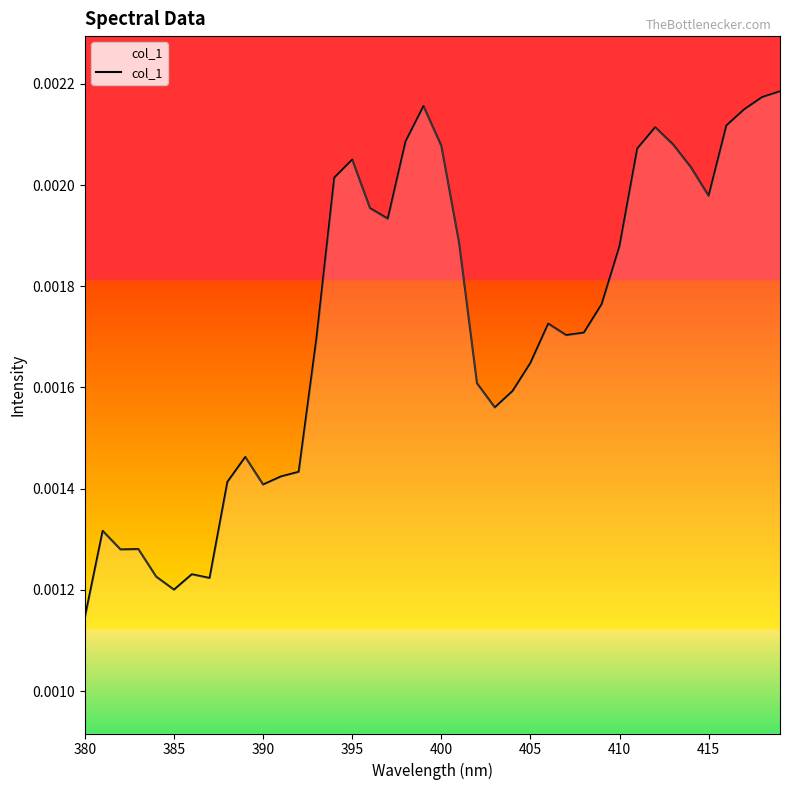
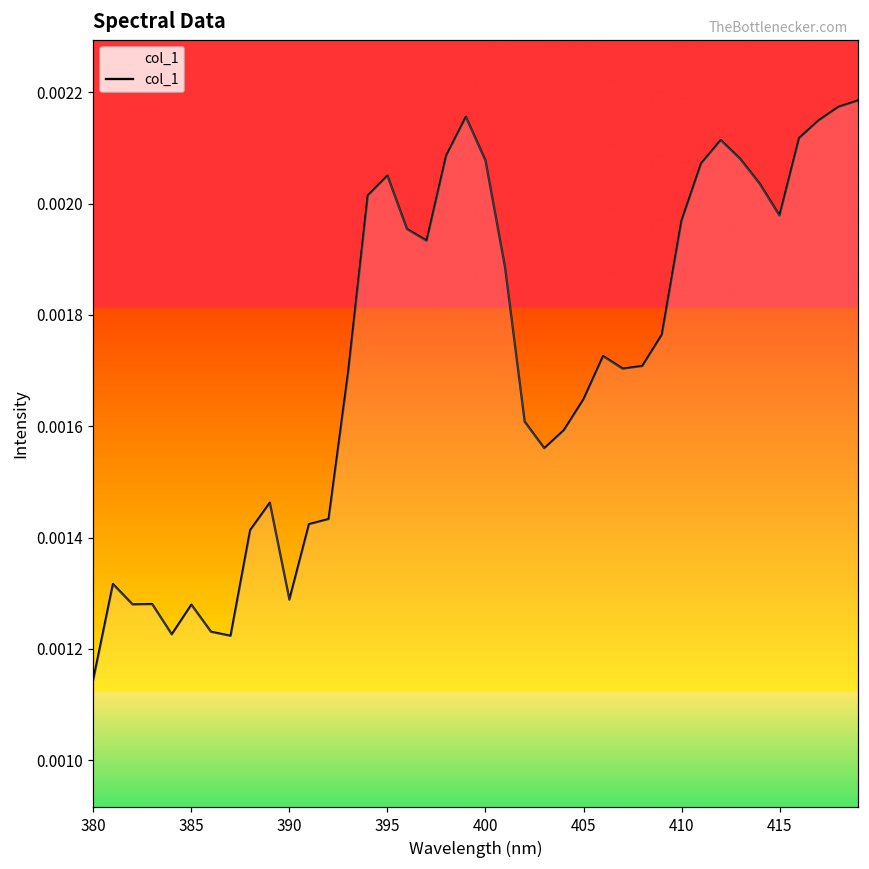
385: 0.00120 -> 0.00128
390: 0.00141 -> 0.00129
410: 0.00188 -> 0.00197
